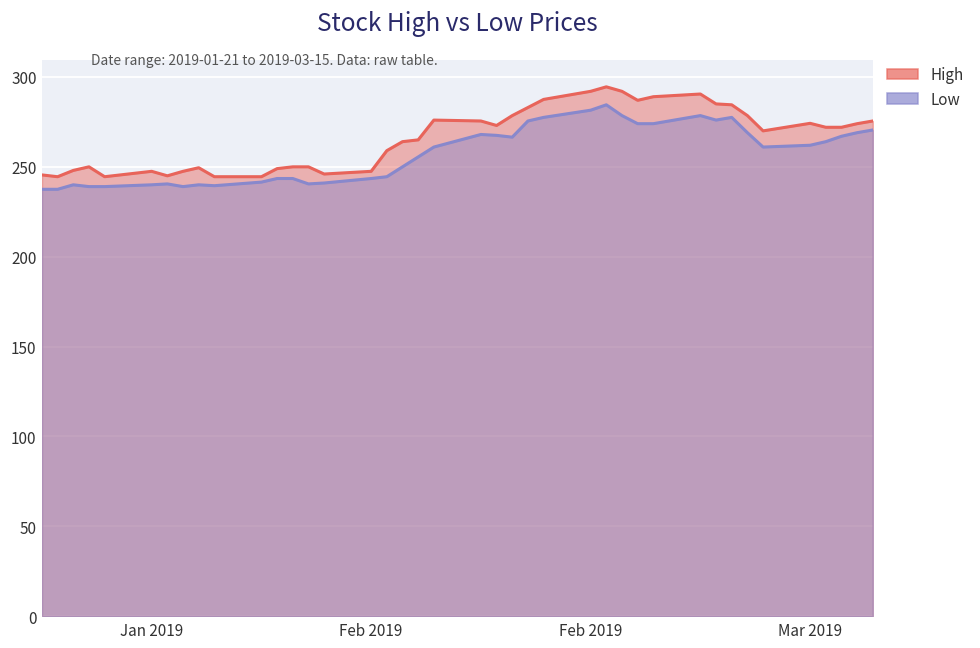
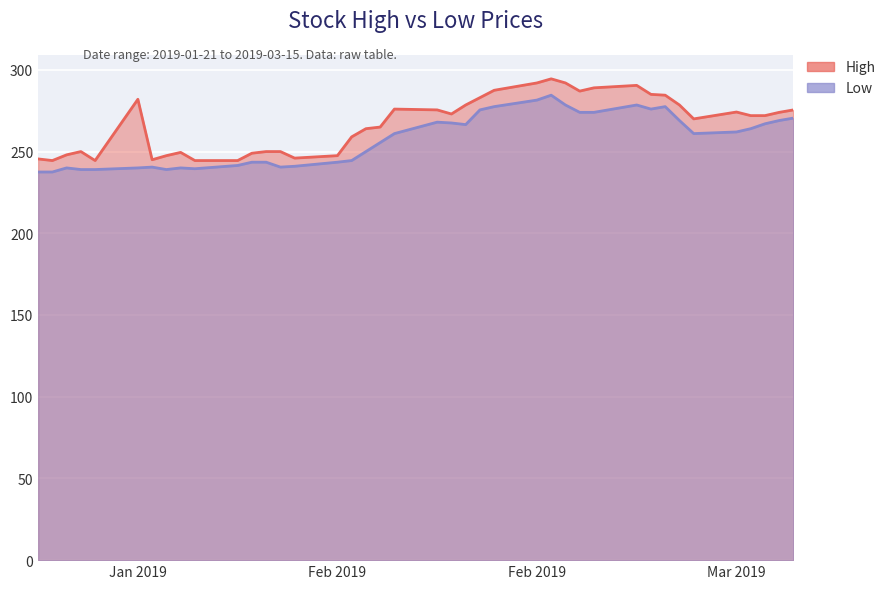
High, Jan 2019: 248 -> 282
